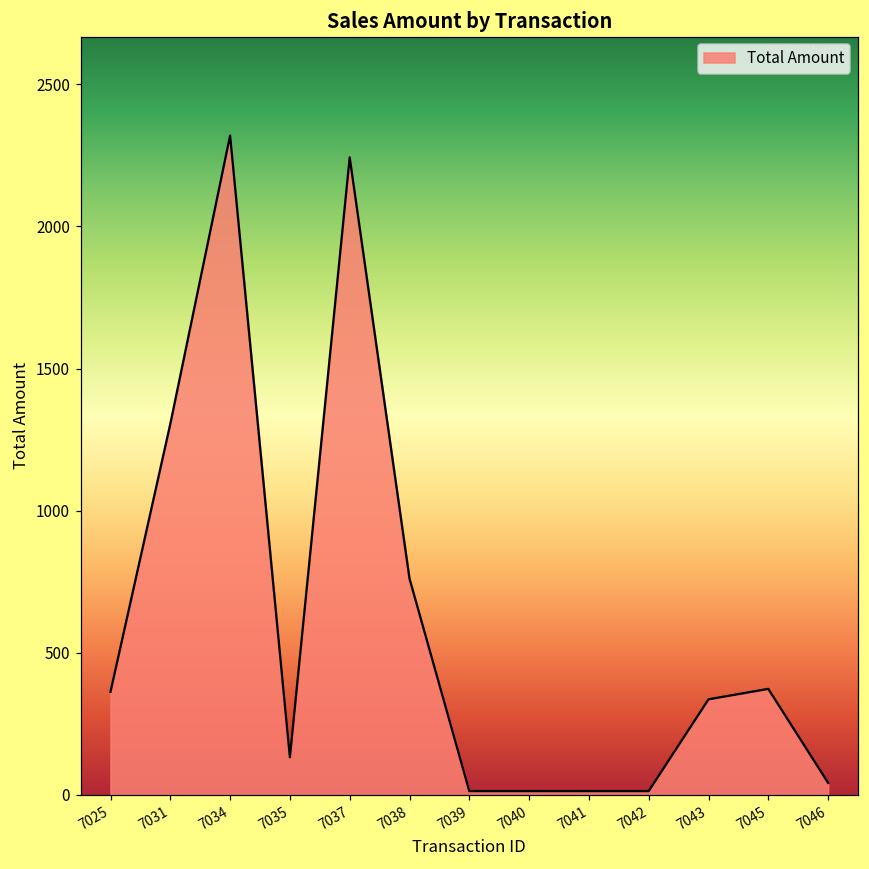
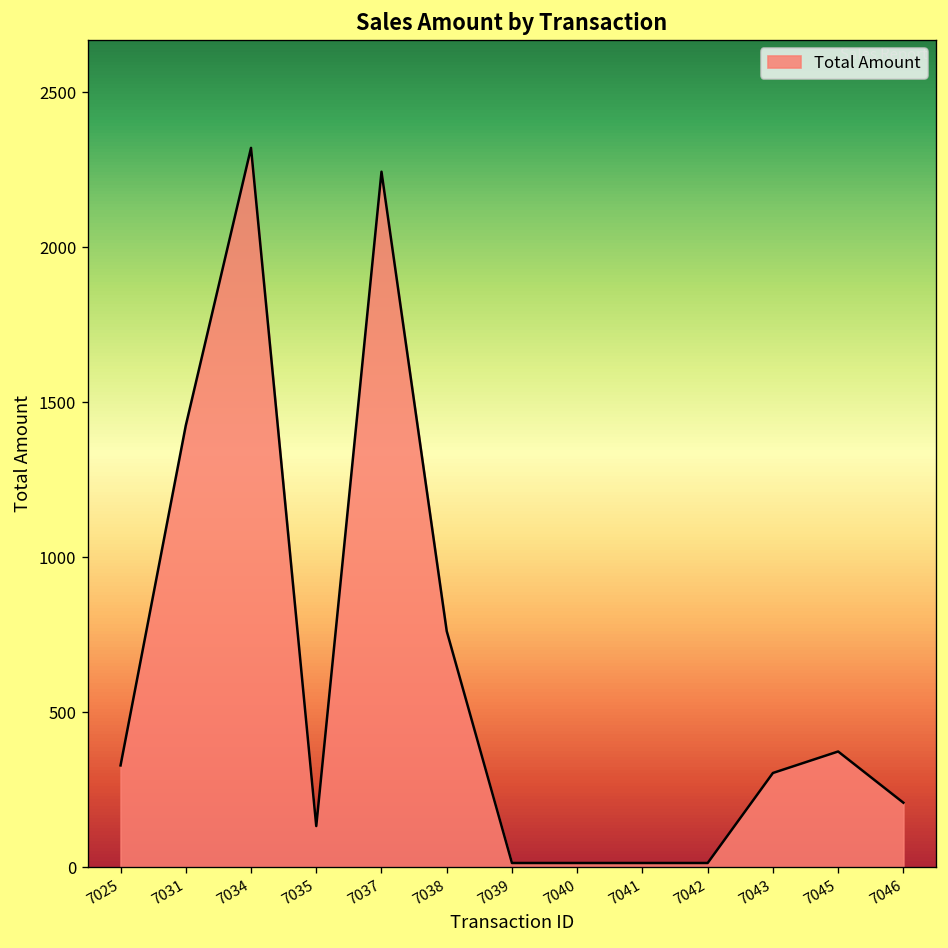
7025: 360 -> 330
7031: 1310 -> 1420
7043: 340 -> 300
7046: 40 -> 210
